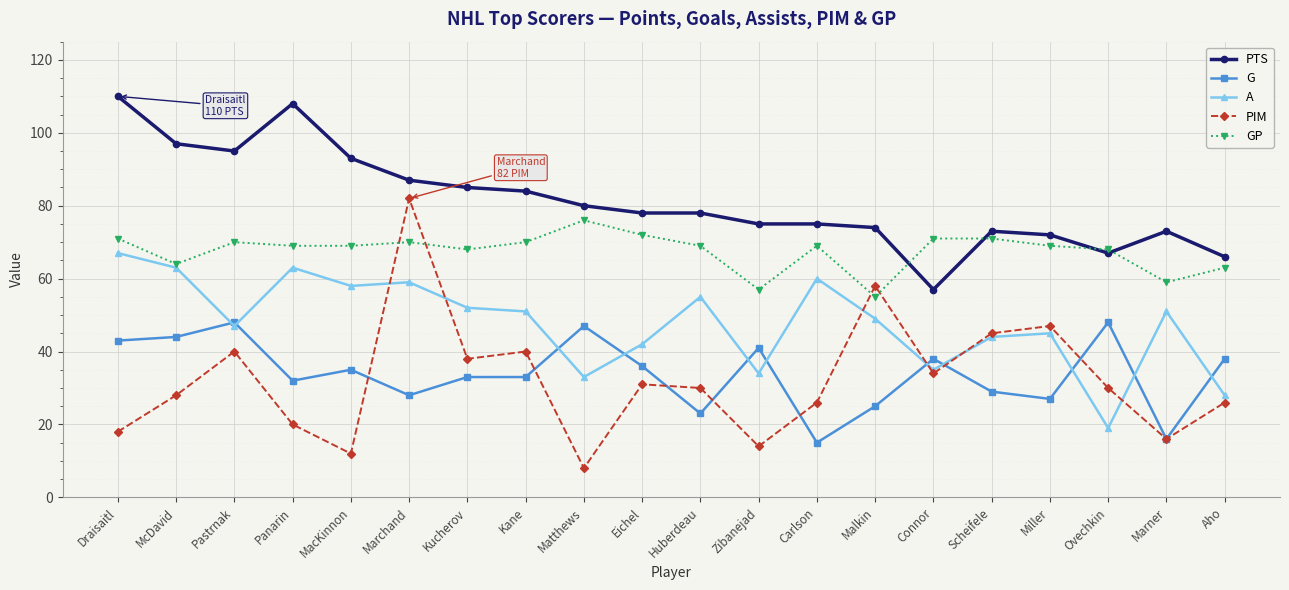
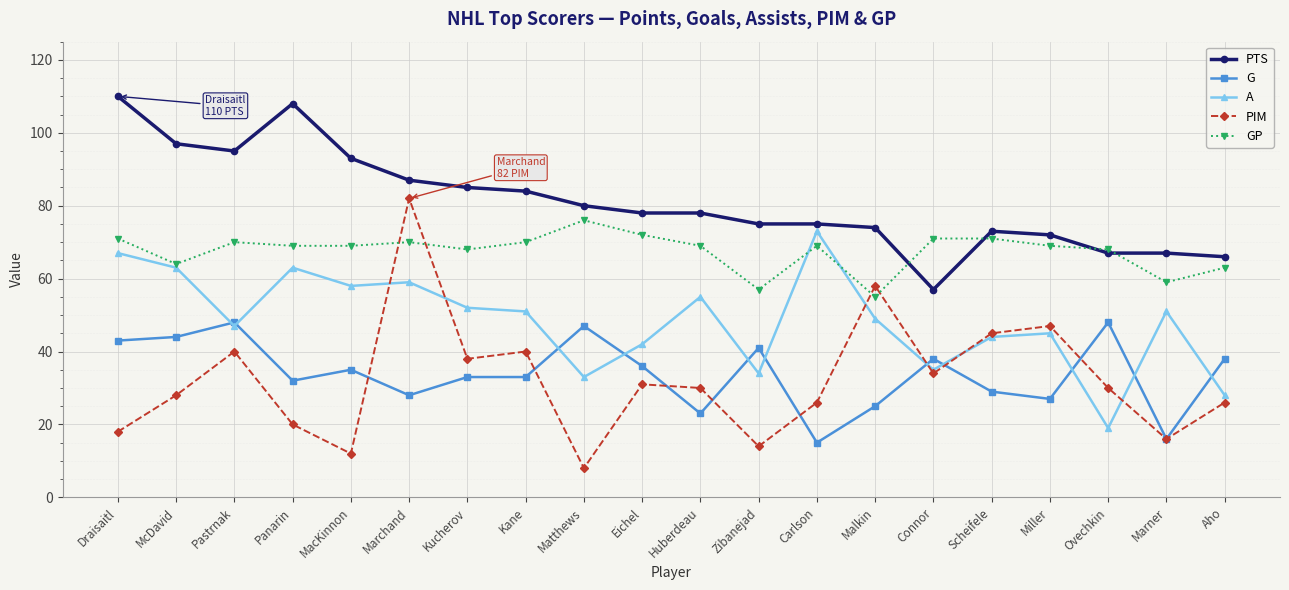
A, Carlson: 60 -> 73
PTS, Marner: 73 -> 67
